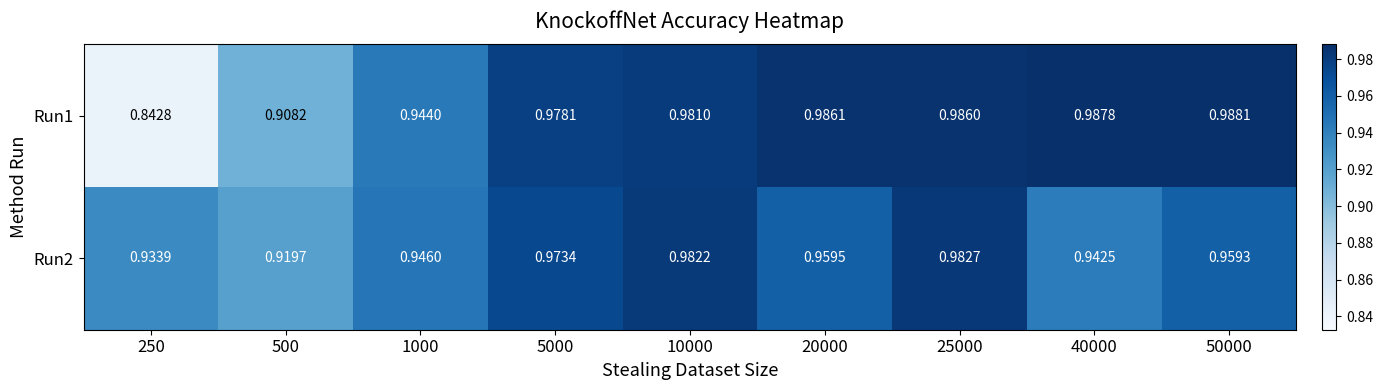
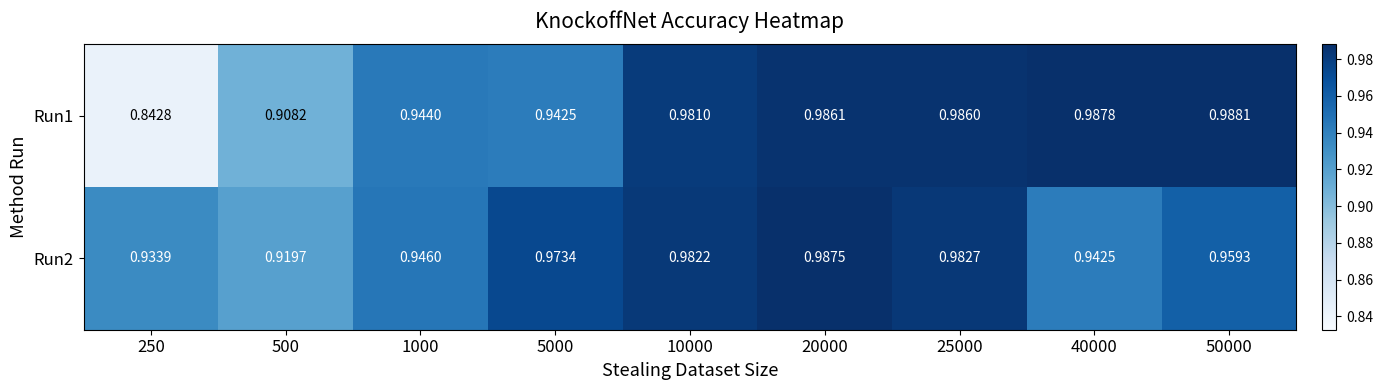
Run1, 5000: 0.9781 -> 0.9425
Run2, 20000: 0.9595 -> 0.9875
